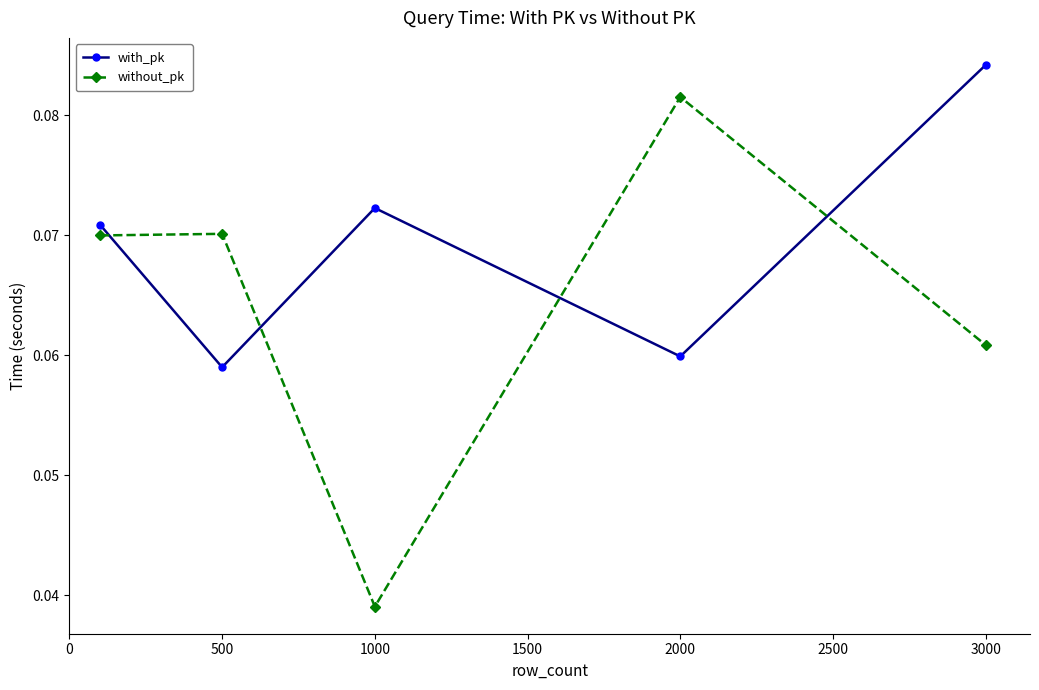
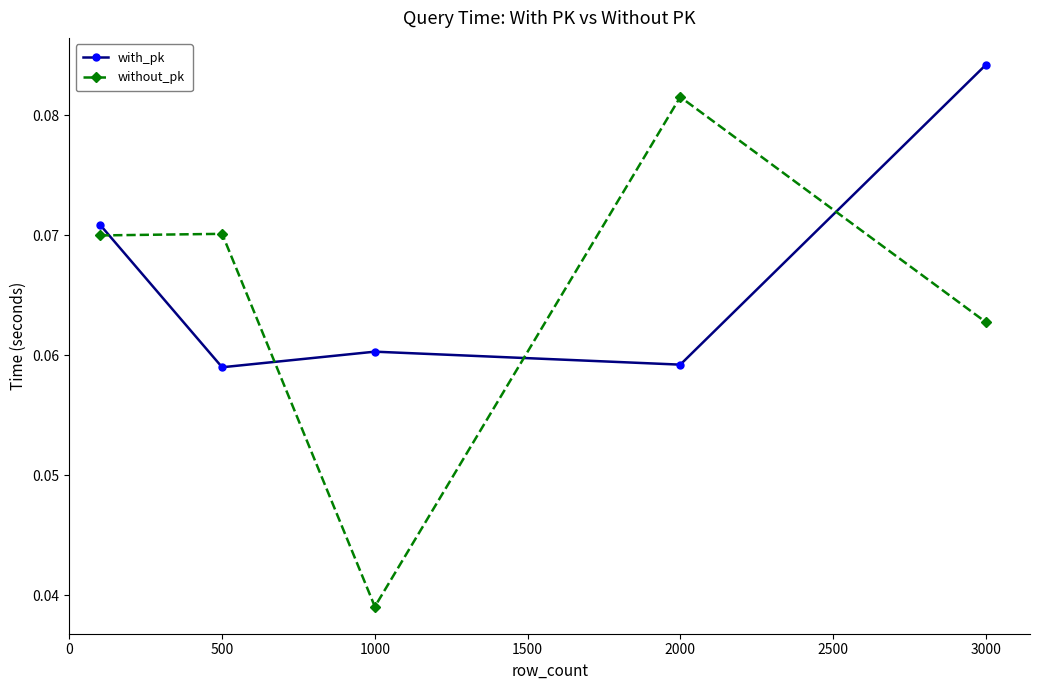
with_pk, 1000: 0.0723 -> 0.0603
with_pk, 2000: 0.0599 -> 0.0592
without_pk, 3000: 0.0608 -> 0.0628
